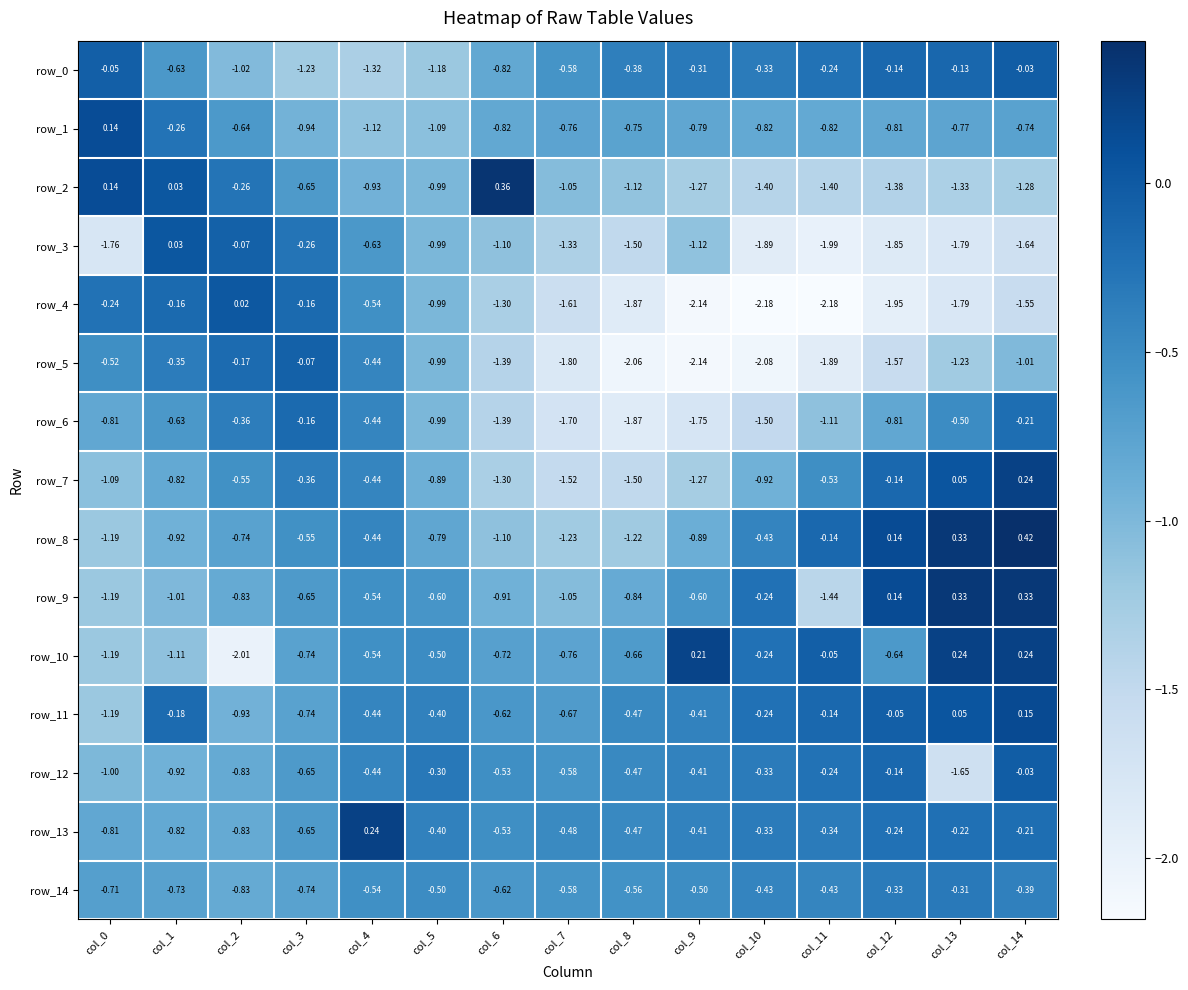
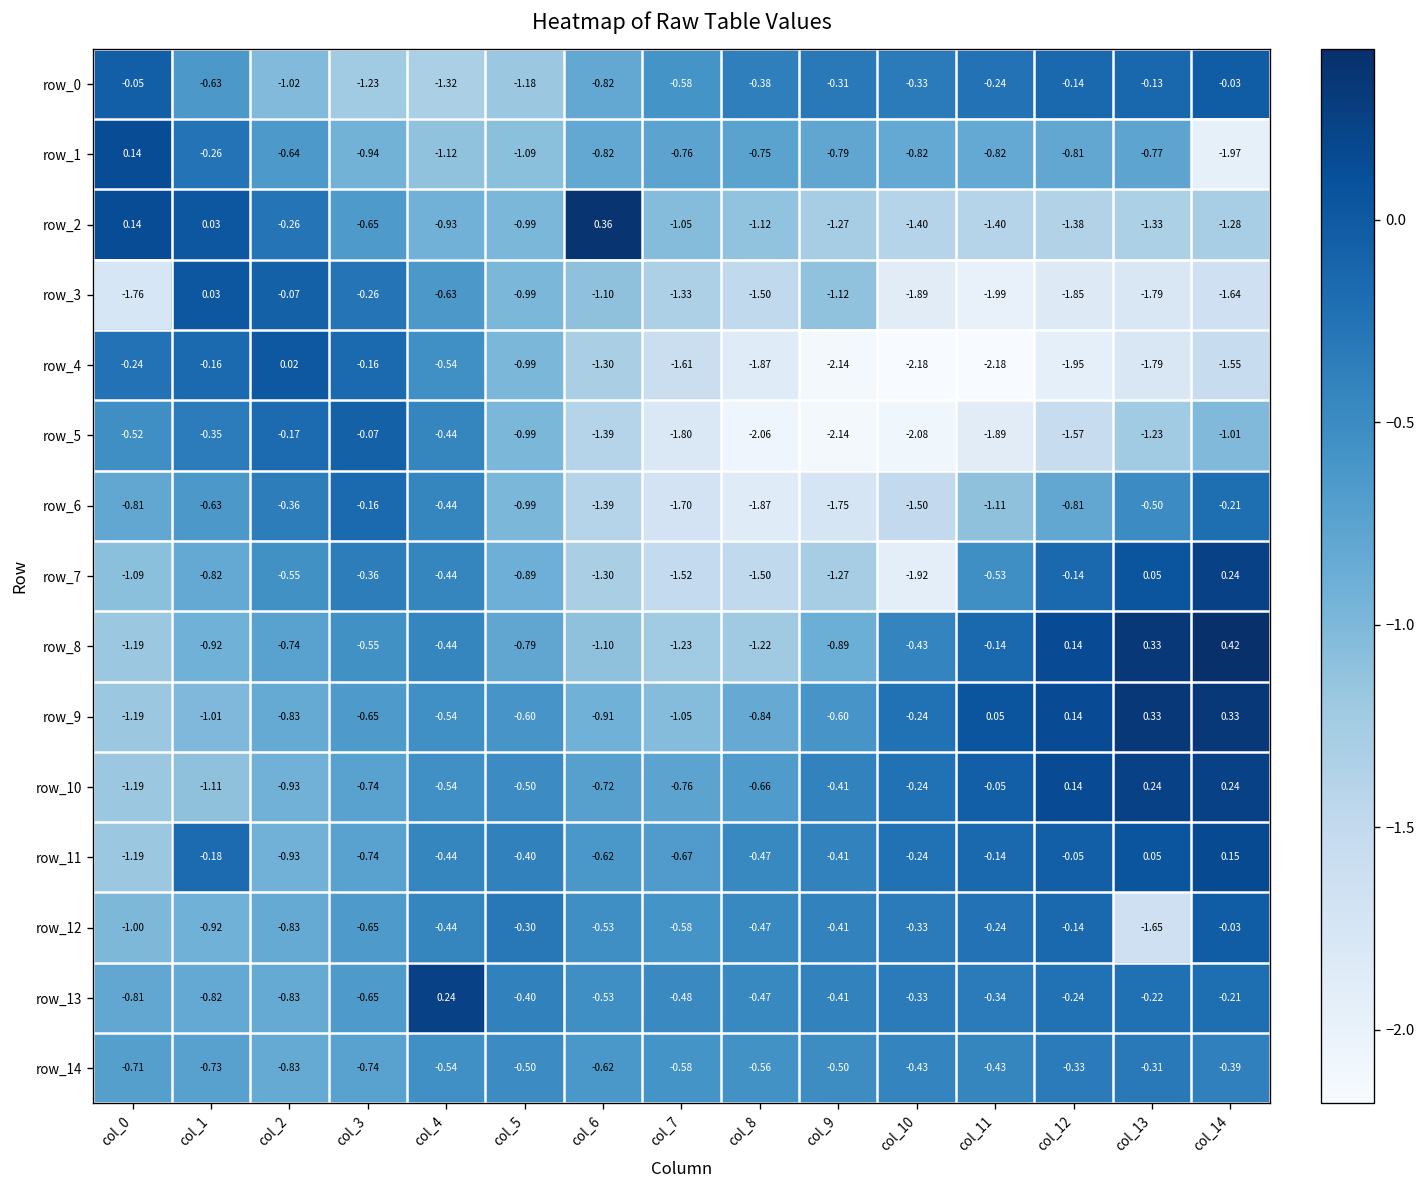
row_1, col_14: -0.74 -> -1.97
row_7, col_10: -0.92 -> -1.92
row_9, col_11: -1.44 -> 0.05
row_10, col_2: -2.01 -> -0.93
row_10, col_9: 0.21 -> -0.41
row_10, col_12: -0.64 -> 0.14
